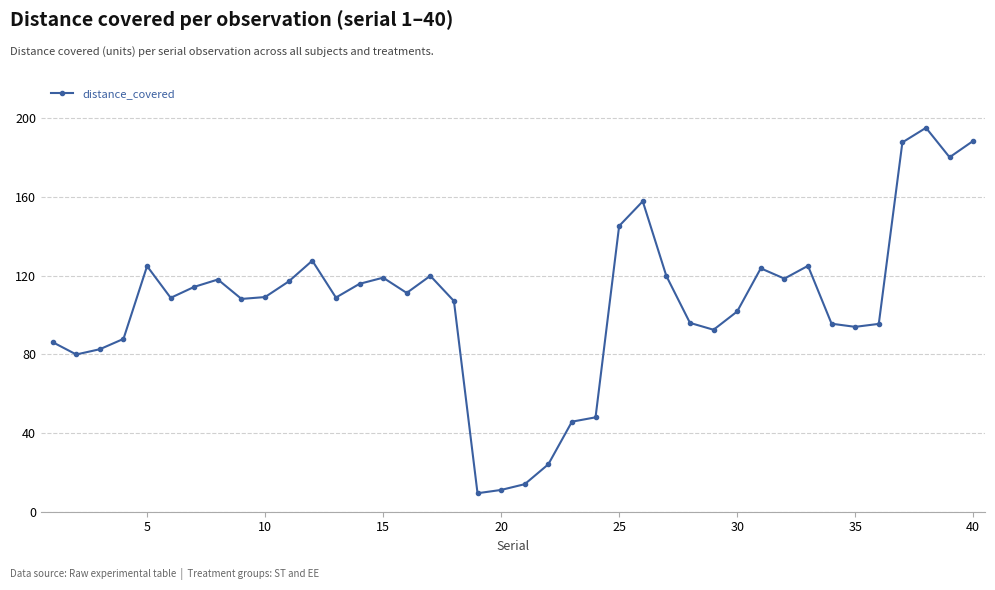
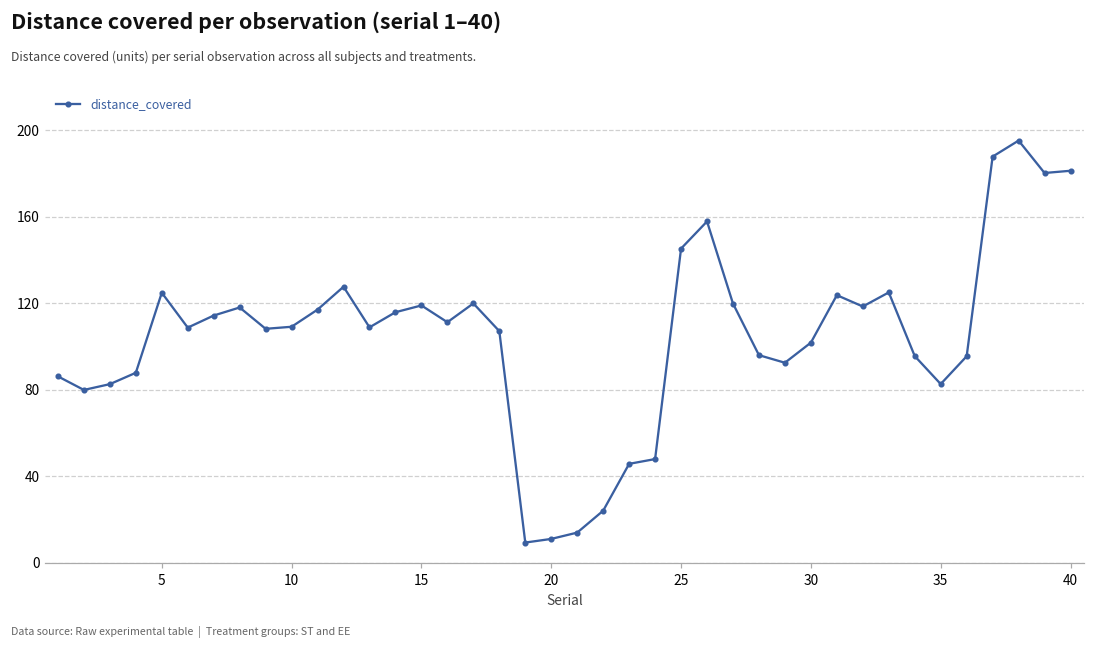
35: 94 -> 83
40: 189 -> 181
